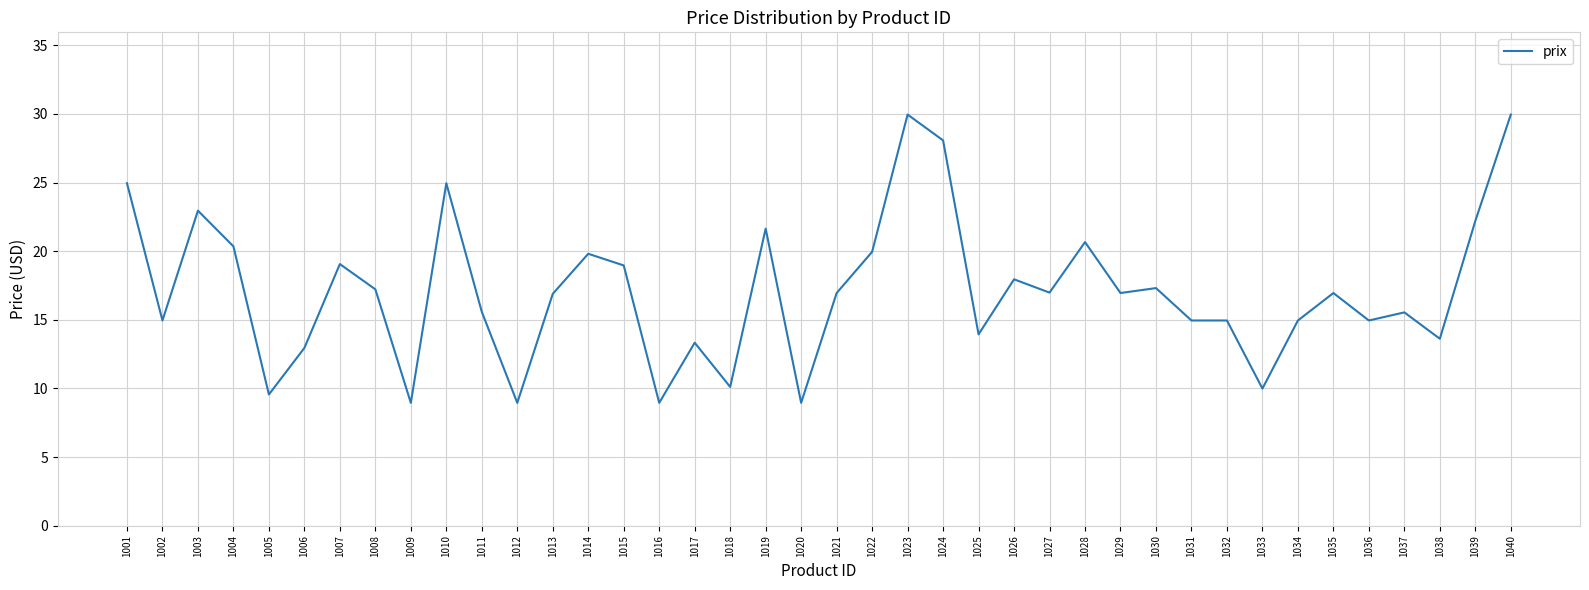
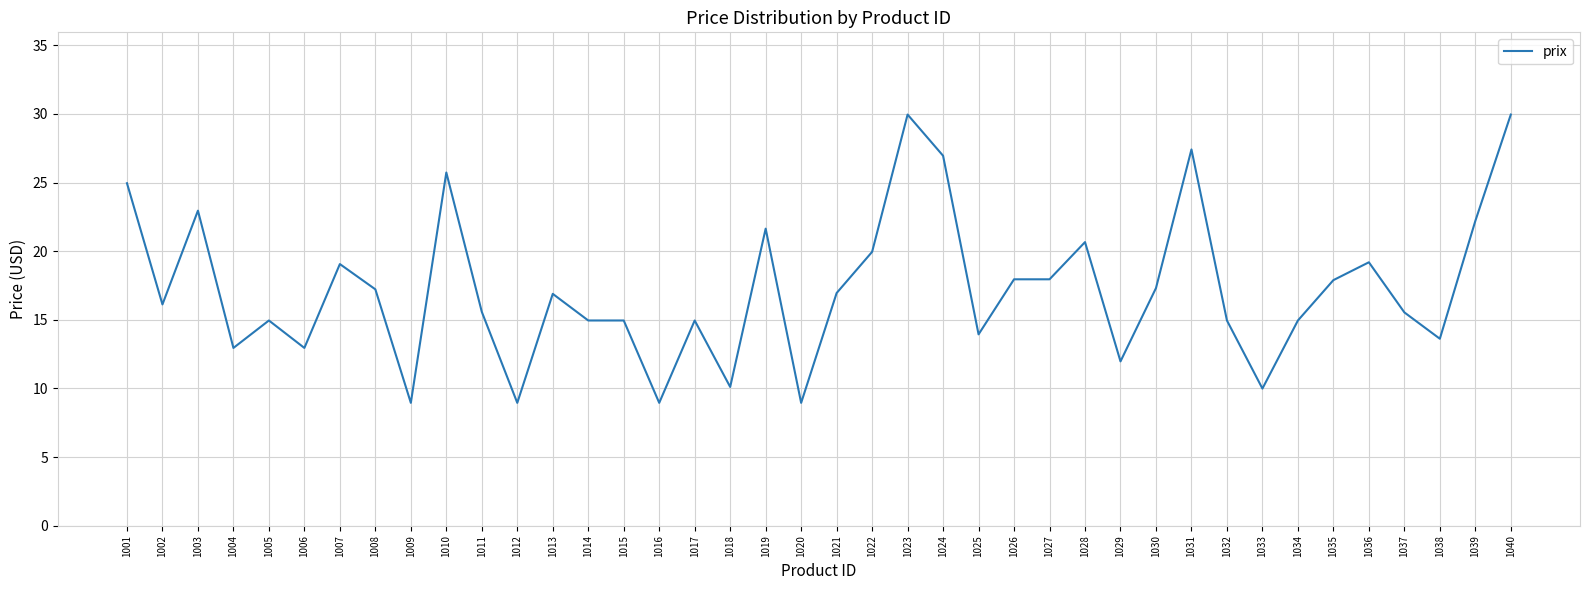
1002: 15.0 -> 16.1
1004: 20.4 -> 13.0
1005: 9.6 -> 15.0
1010: 25.0 -> 25.7
1014: 19.8 -> 15.0
1015: 19.0 -> 15.0
1017: 13.3 -> 15.0
1024: 28.1 -> 27.0
1027: 17.0 -> 18.0
1029: 17.0 -> 12.0
1031: 15.0 -> 27.4
1035: 17.0 -> 17.9
1036: 15.0 -> 19.2
